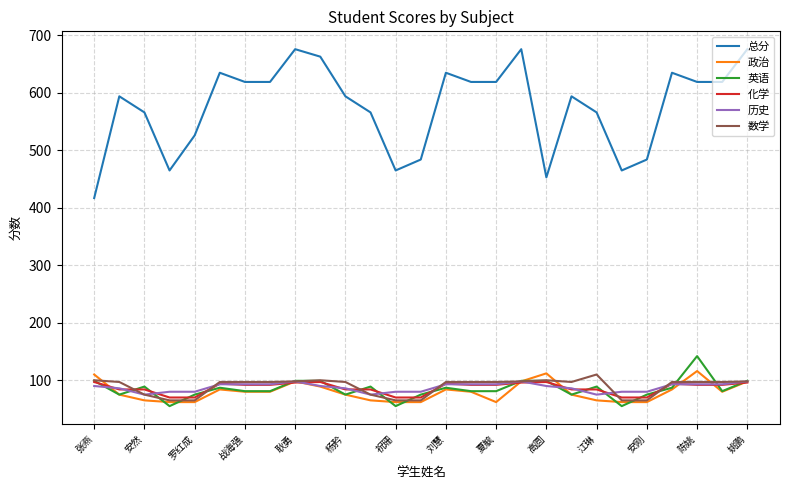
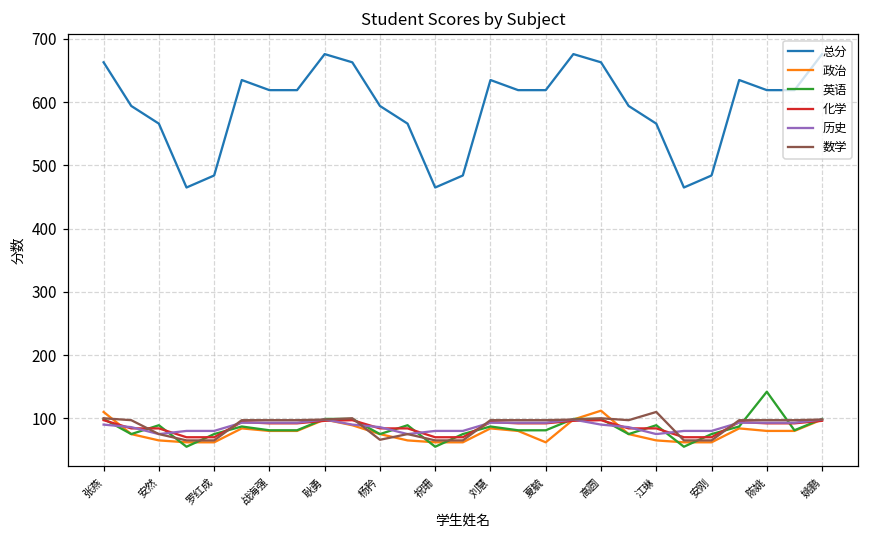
总分, 张燕: 420 -> 660
总分, 罗红成: 530 -> 480
数学, 杨矜: 100 -> 70
总分, 高圆: 450 -> 660
政治, 陈姚: 120 -> 80
